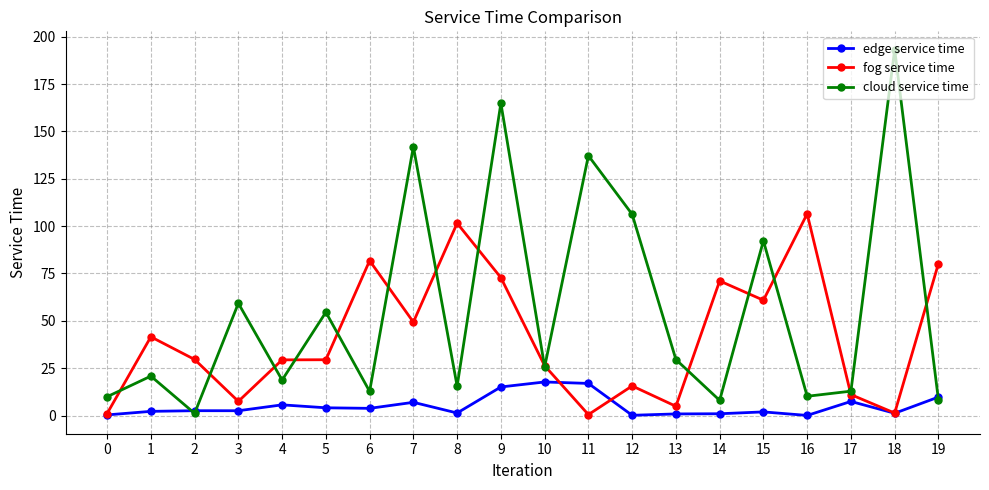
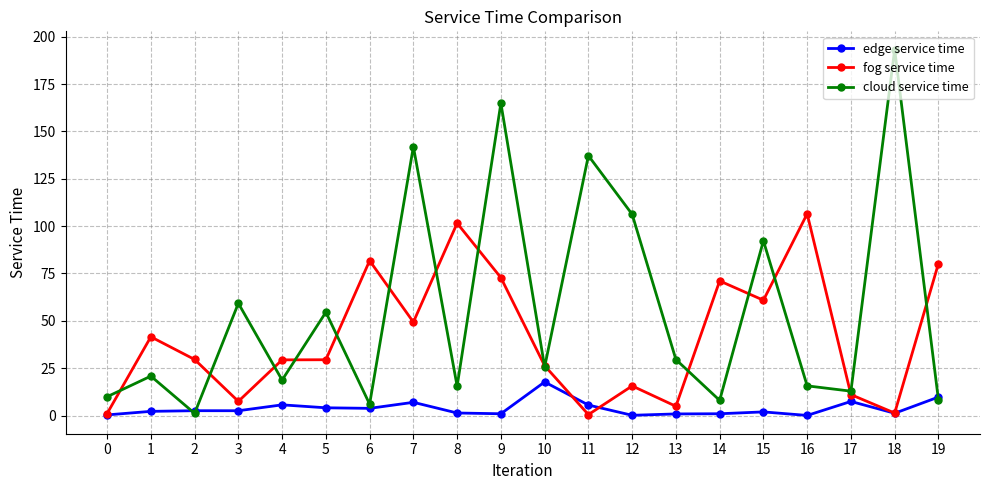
cloud service time, 6: 13 -> 6
edge service time, 9: 15 -> 1
edge service time, 11: 17 -> 6
cloud service time, 16: 10 -> 16
